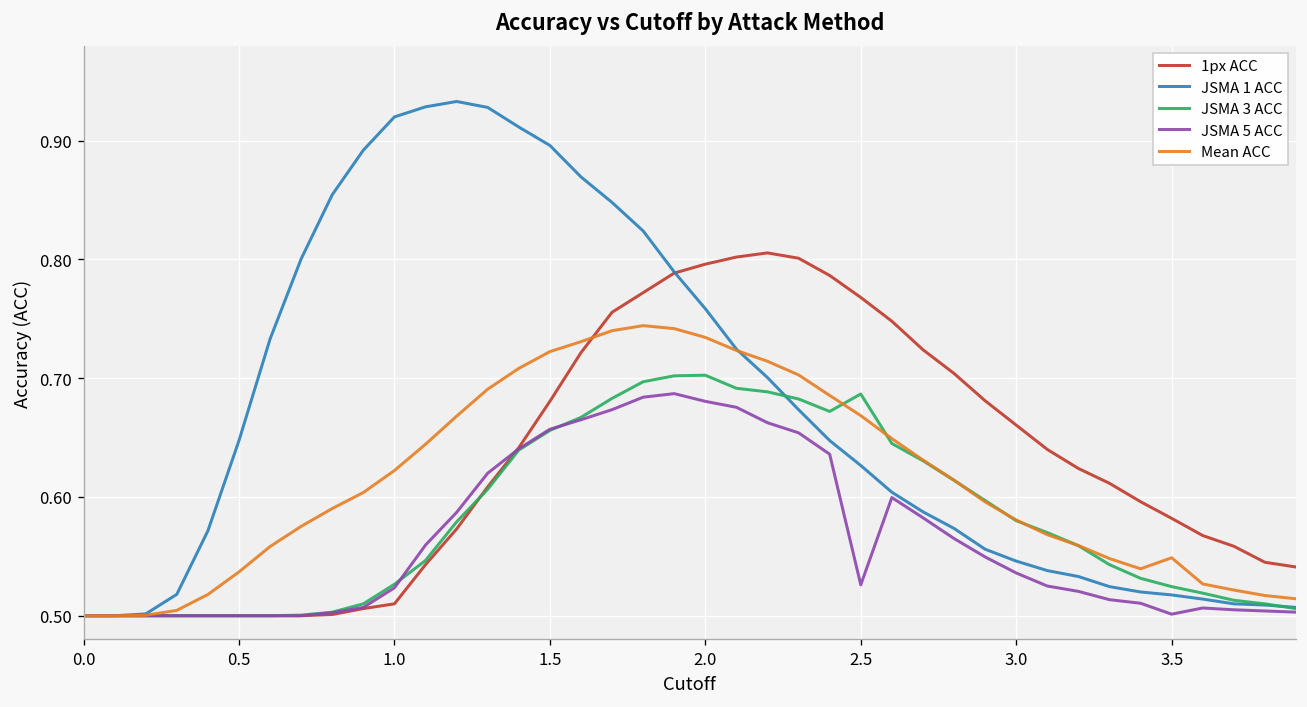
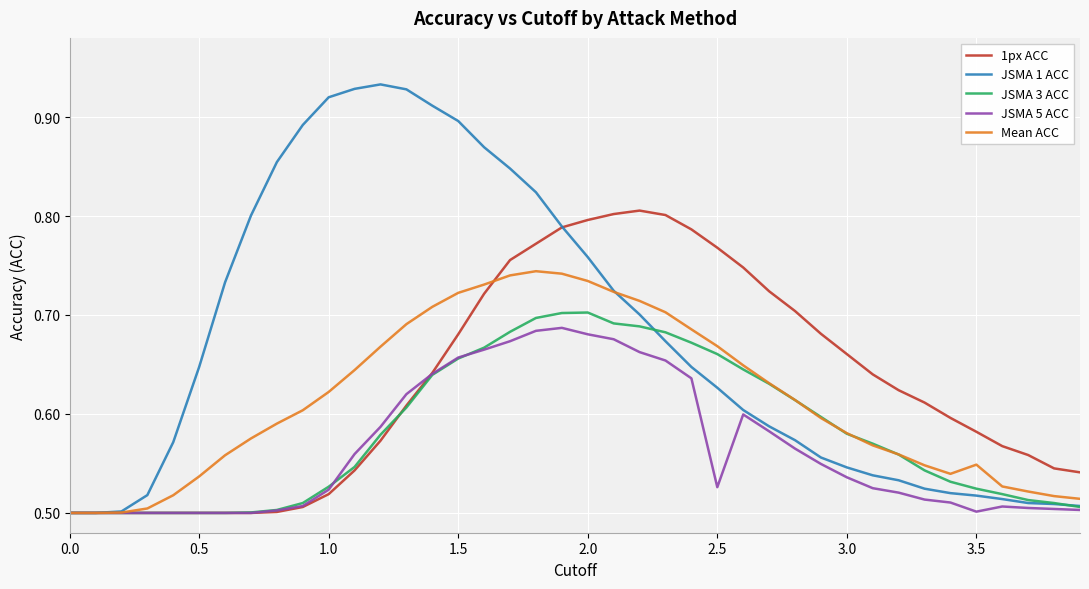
1px ACC, 1.0: 0.51 -> 0.52
JSMA 3 ACC, 2.5: 0.69 -> 0.66
